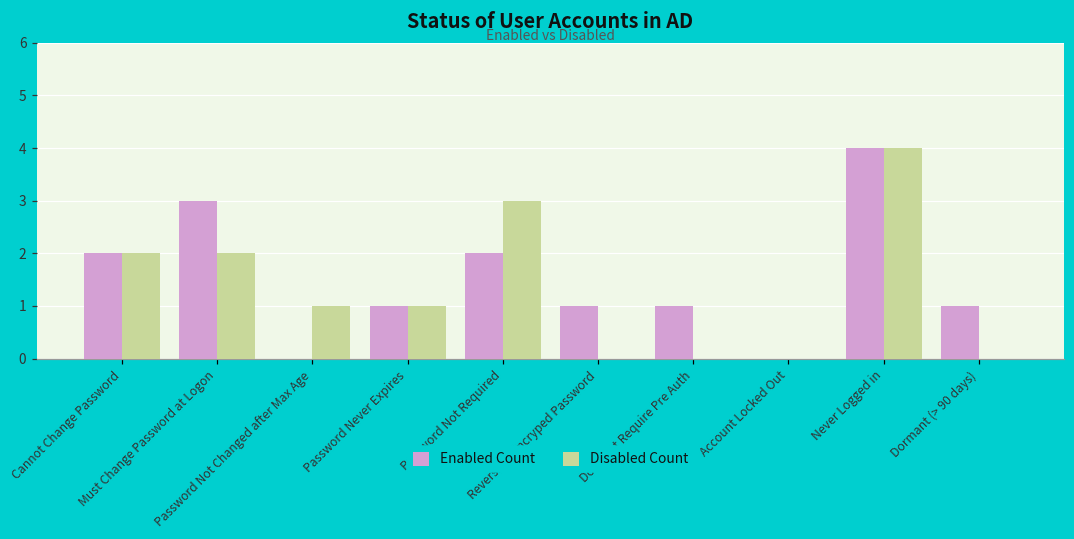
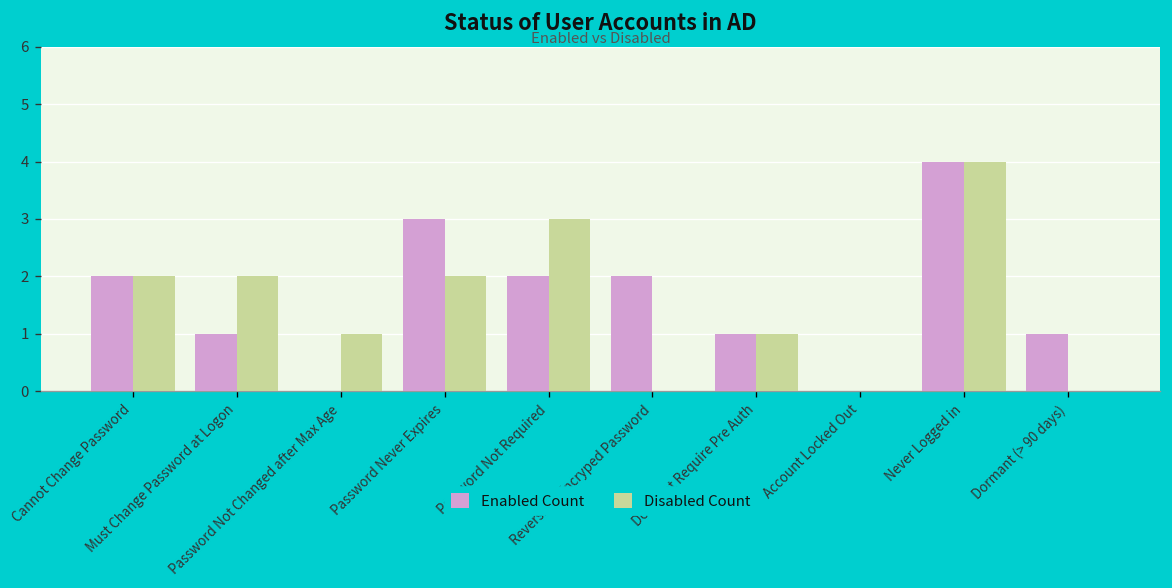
Enabled Count, Must Change Password at Logon: 3 -> 1
Enabled Count, Password Never Expires: 1 -> 3
Disabled Count, Password Never Expires: 1 -> 2
Enabled Count, Reversibly Encryped Password: 1 -> 2
Disabled Count, Does Not Require Pre Auth: 0 -> 1
